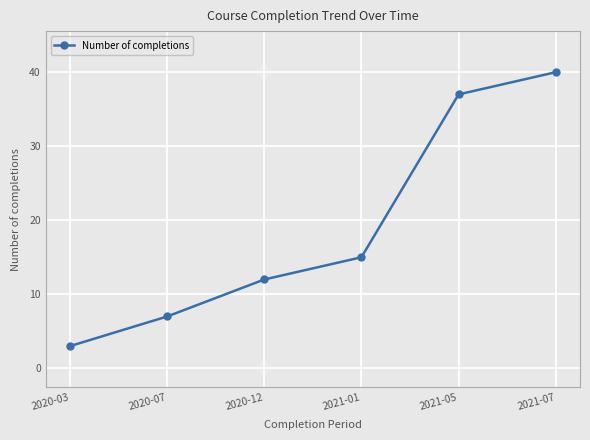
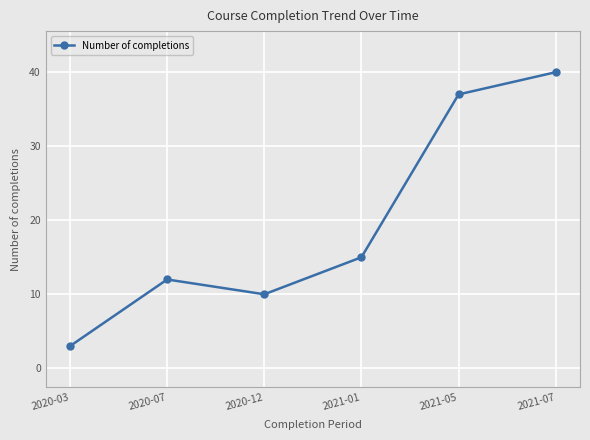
2020-07: 7 -> 12
2020-12: 12 -> 10
